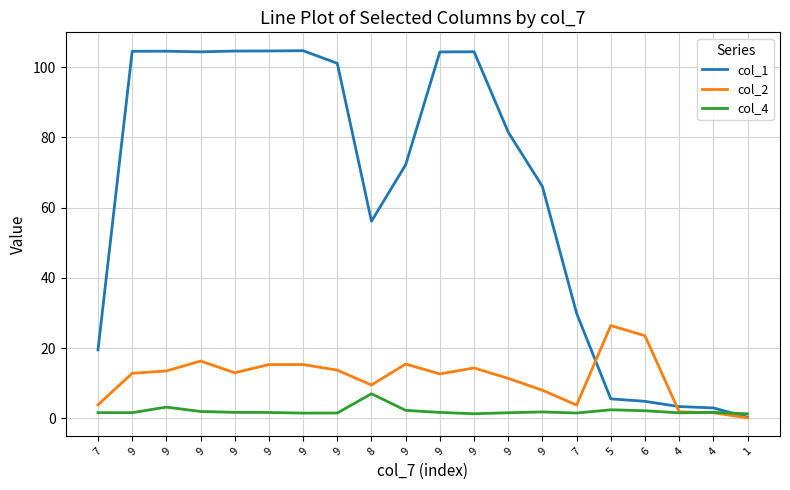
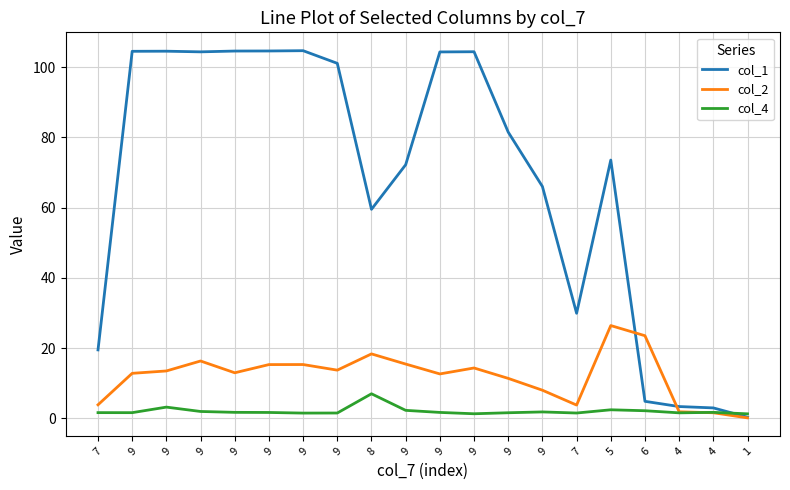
col_1, 8: 56 -> 60
col_2, 8: 10 -> 18
col_1, 5: 6 -> 74
